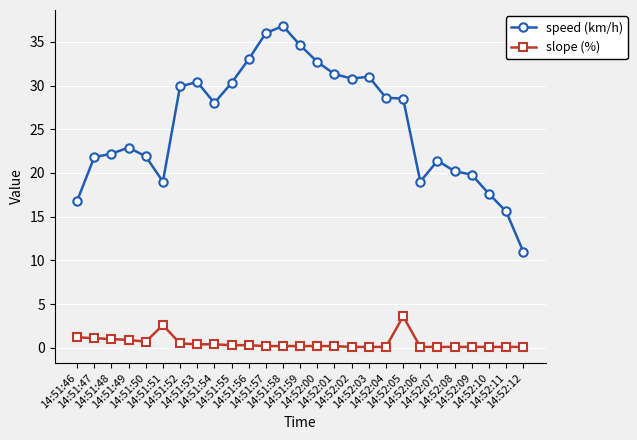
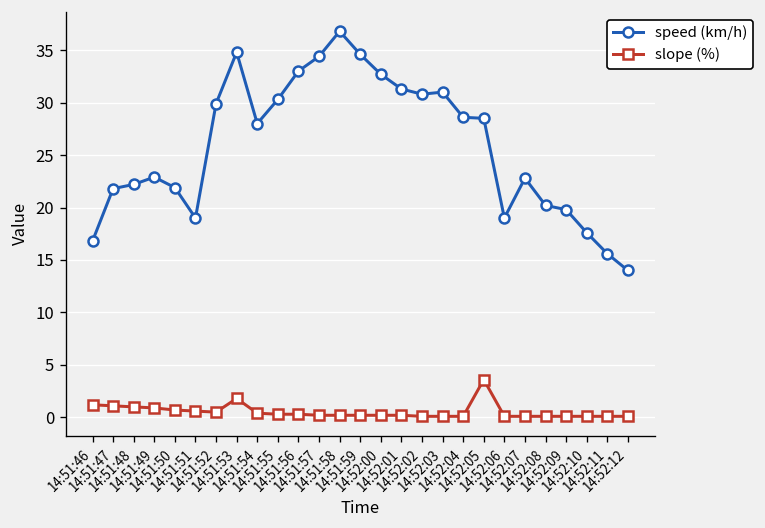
slope (%), 14:51:51: 3 -> 1
speed (km/h), 14:51:53: 30 -> 35
slope (%), 14:51:53: 0 -> 2
speed (km/h), 14:51:57: 36 -> 34
speed (km/h), 14:52:07: 21 -> 23
speed (km/h), 14:52:12: 11 -> 14
